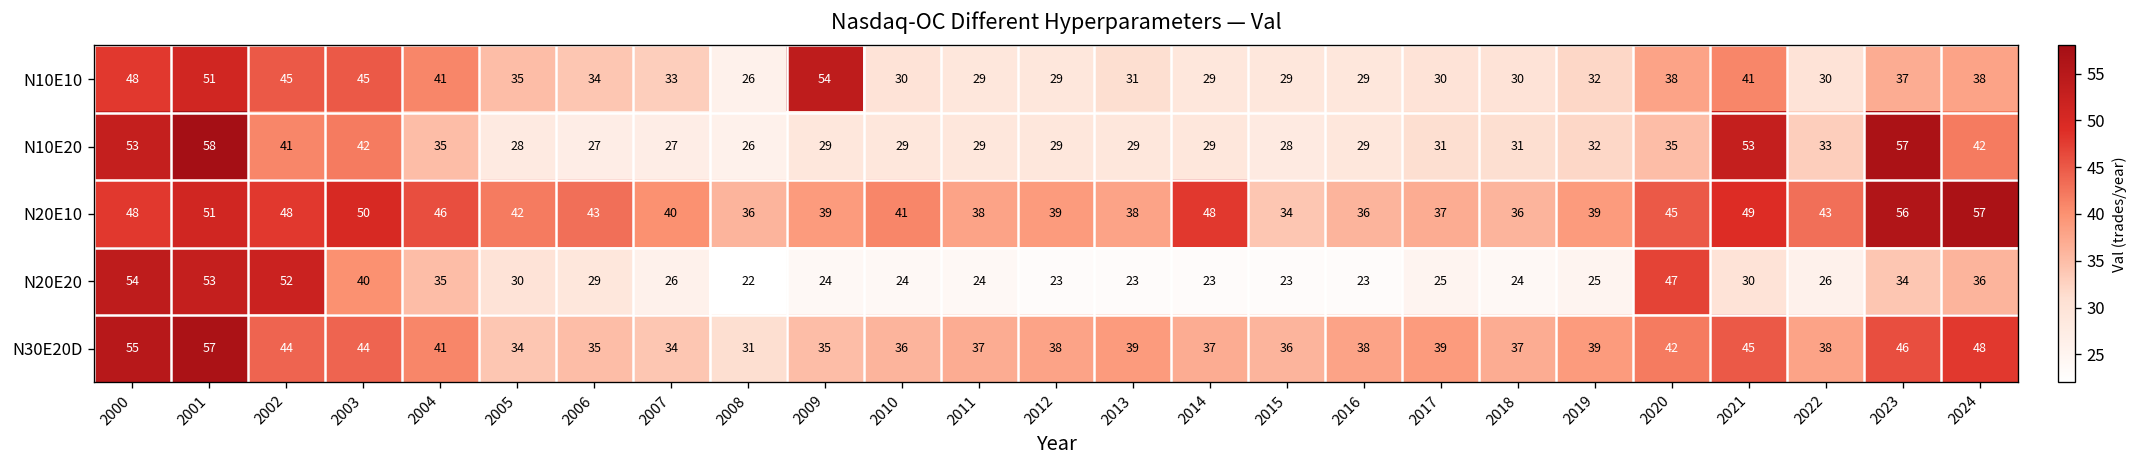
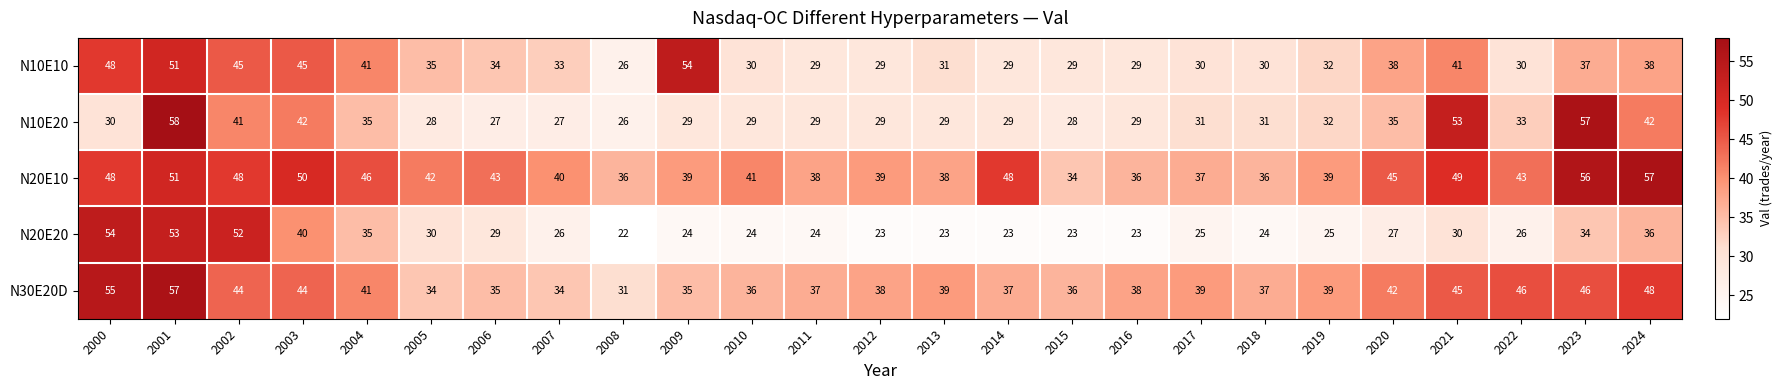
N10E20, 2000: 53 -> 30
N20E20, 2020: 47 -> 27
N30E20D, 2022: 38 -> 46
